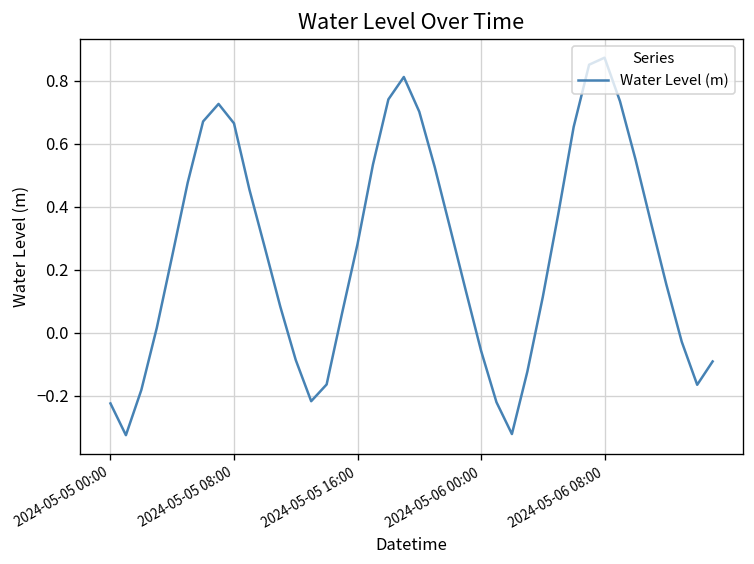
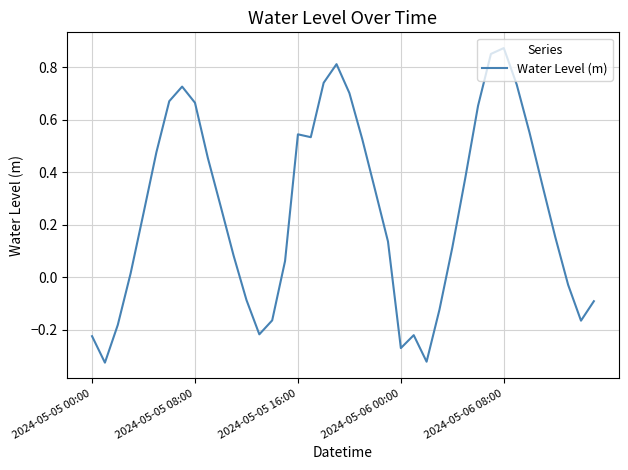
2024-05-05 16:00: 0.28 -> 0.54
2024-05-06 00:00: -0.06 -> -0.27
